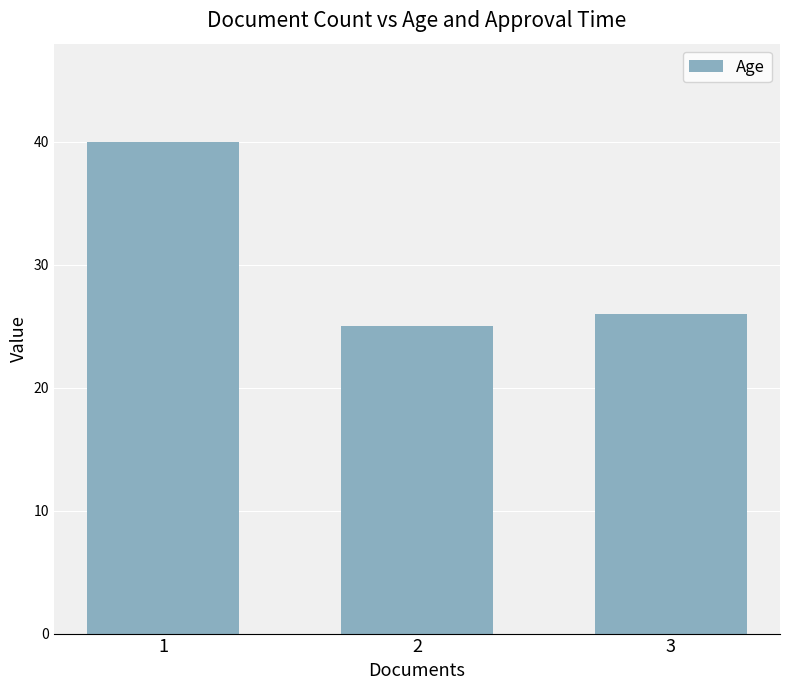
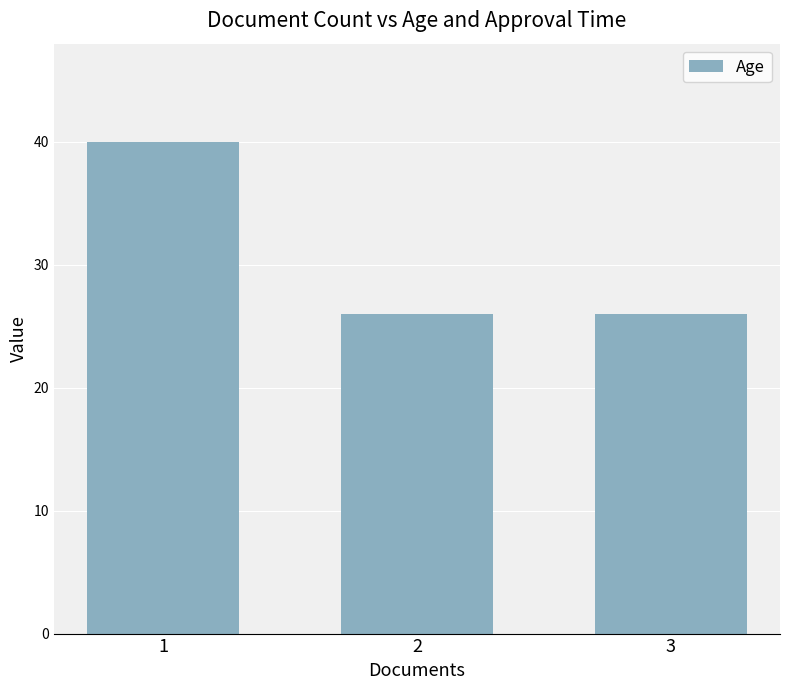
2: 25 -> 26
